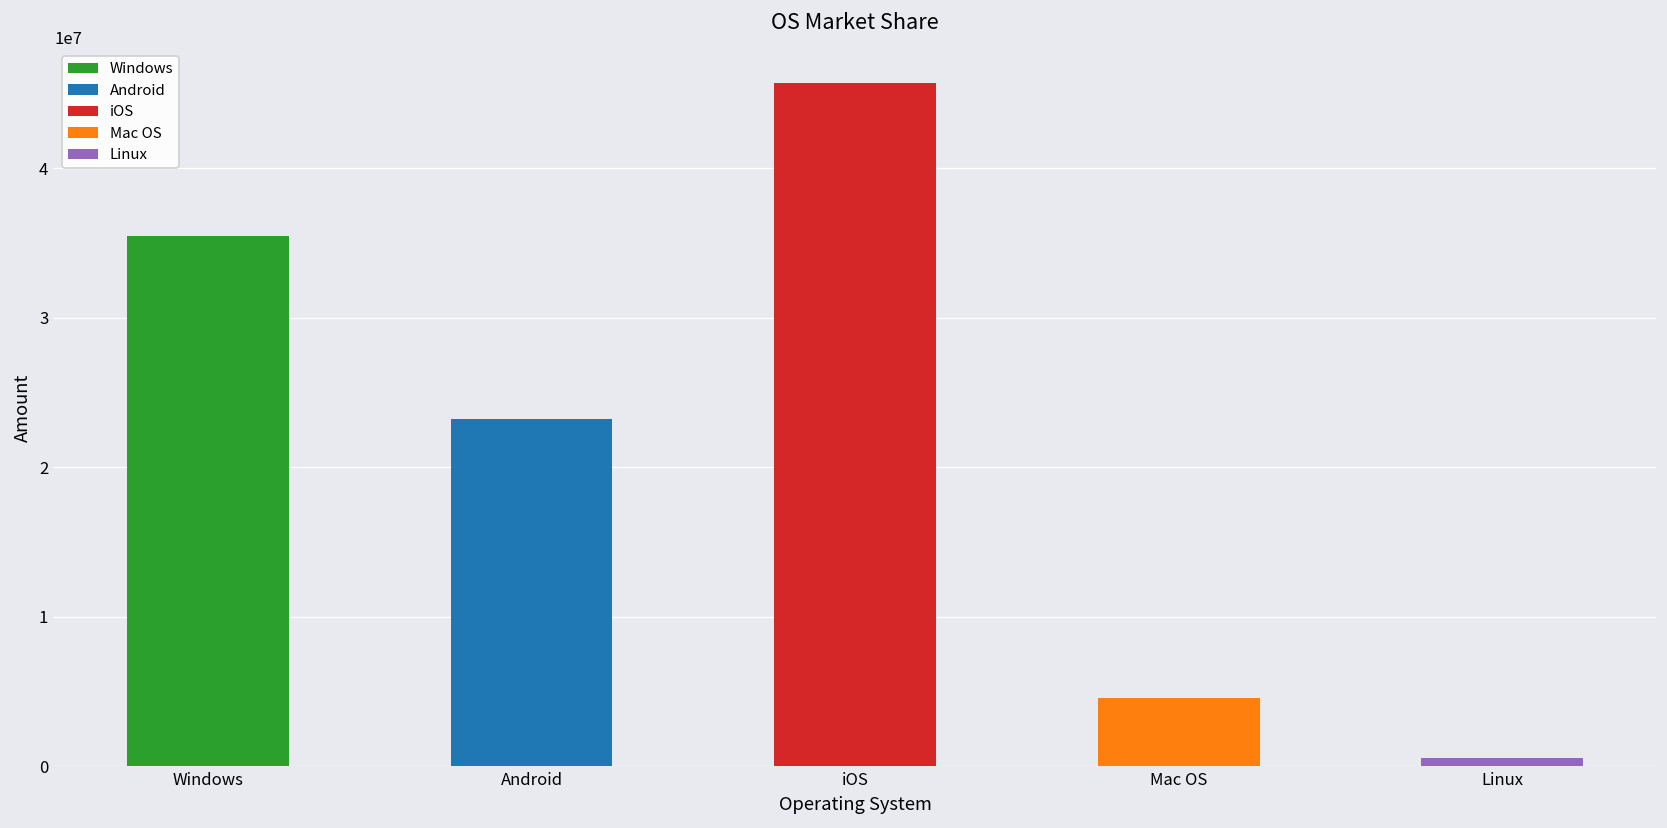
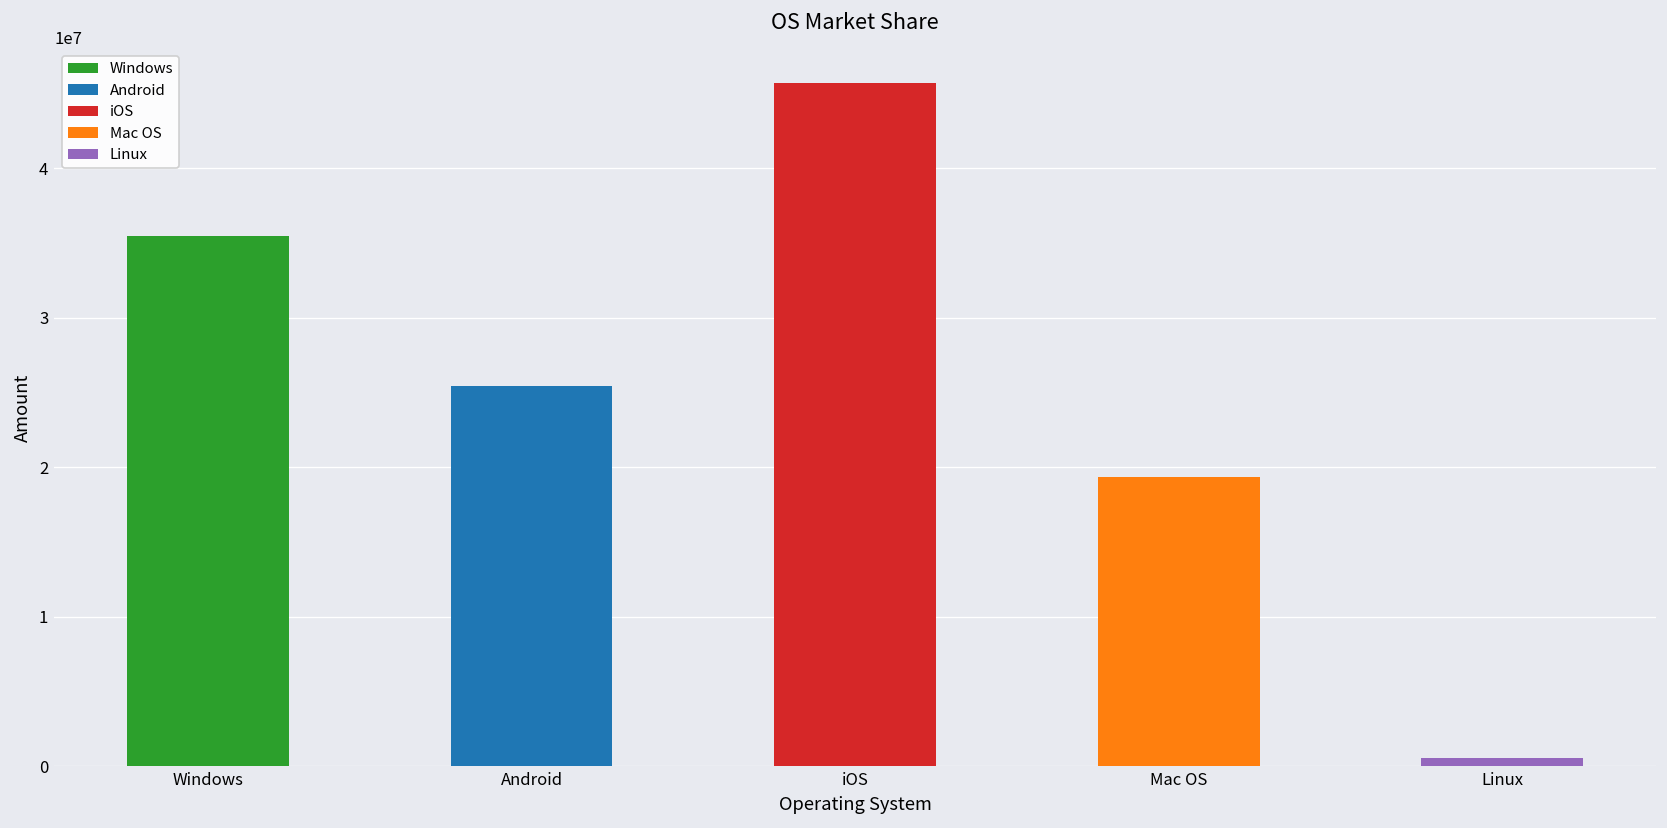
Android: 23200000 -> 25400000
Mac OS: 4600000 -> 19300000
